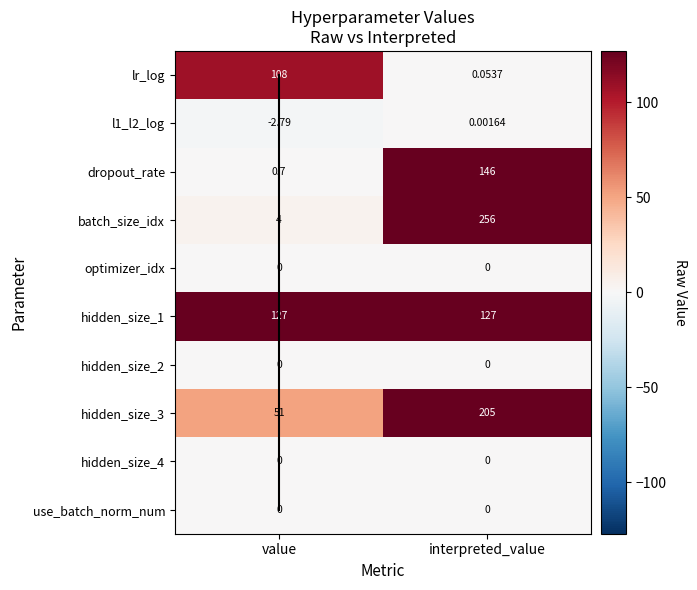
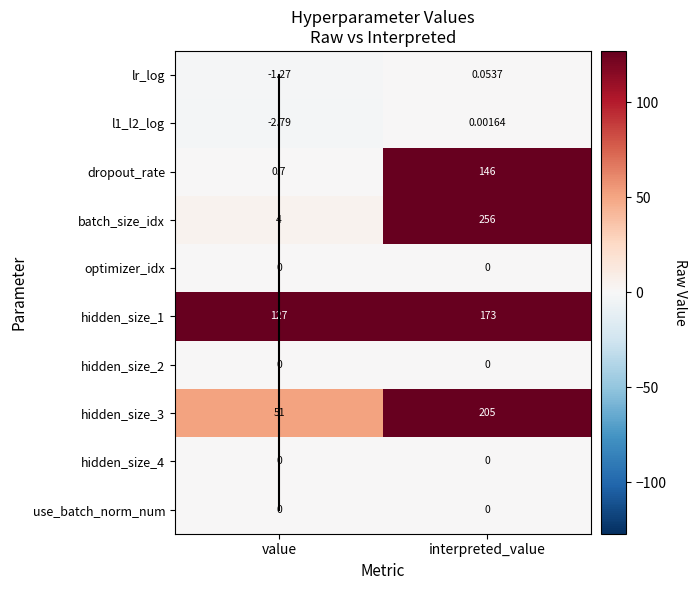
lr_log, value: 108 -> -1.27
hidden_size_1, interpreted_value: 127 -> 173
